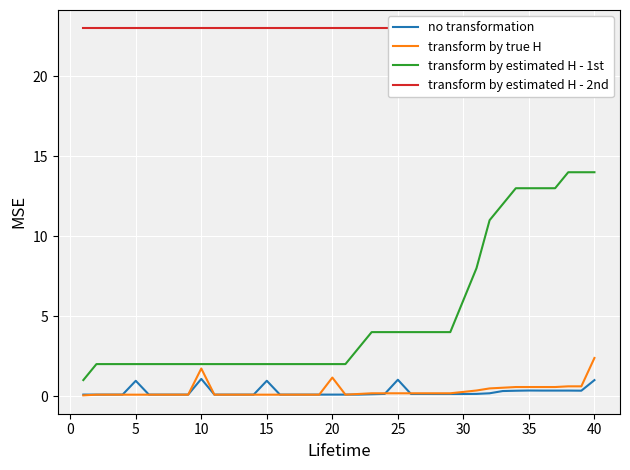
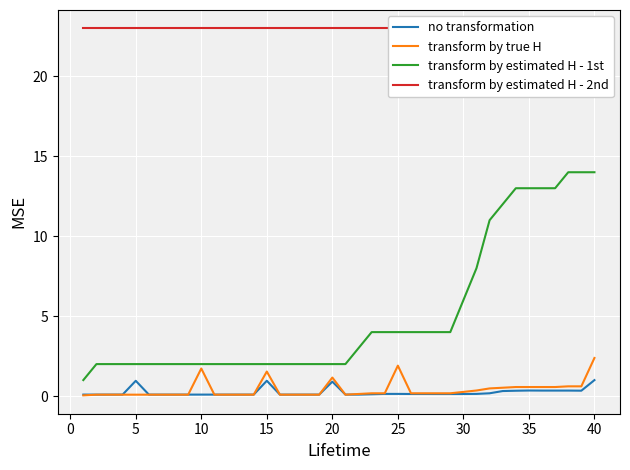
no transformation, 10: 1.1 -> 0.1
transform by true H, 15: 0.1 -> 1.5
no transformation, 20: 0.1 -> 0.9
no transformation, 25: 1.0 -> 0.1
transform by true H, 25: 0.2 -> 1.9
